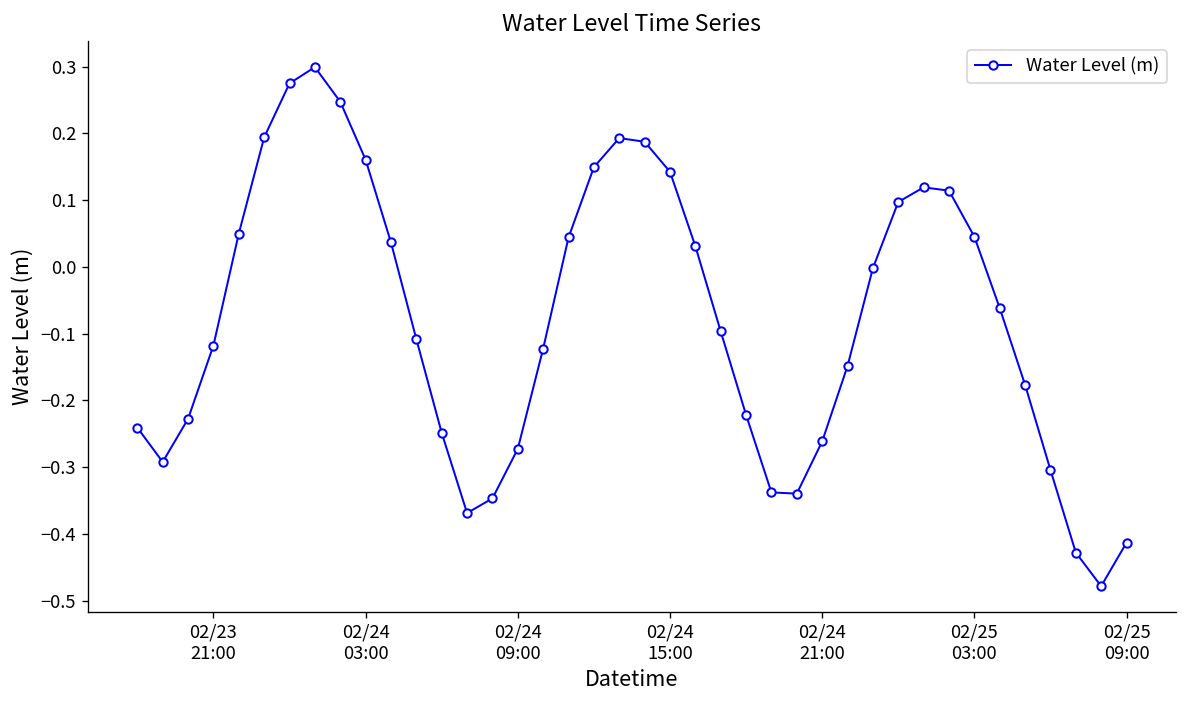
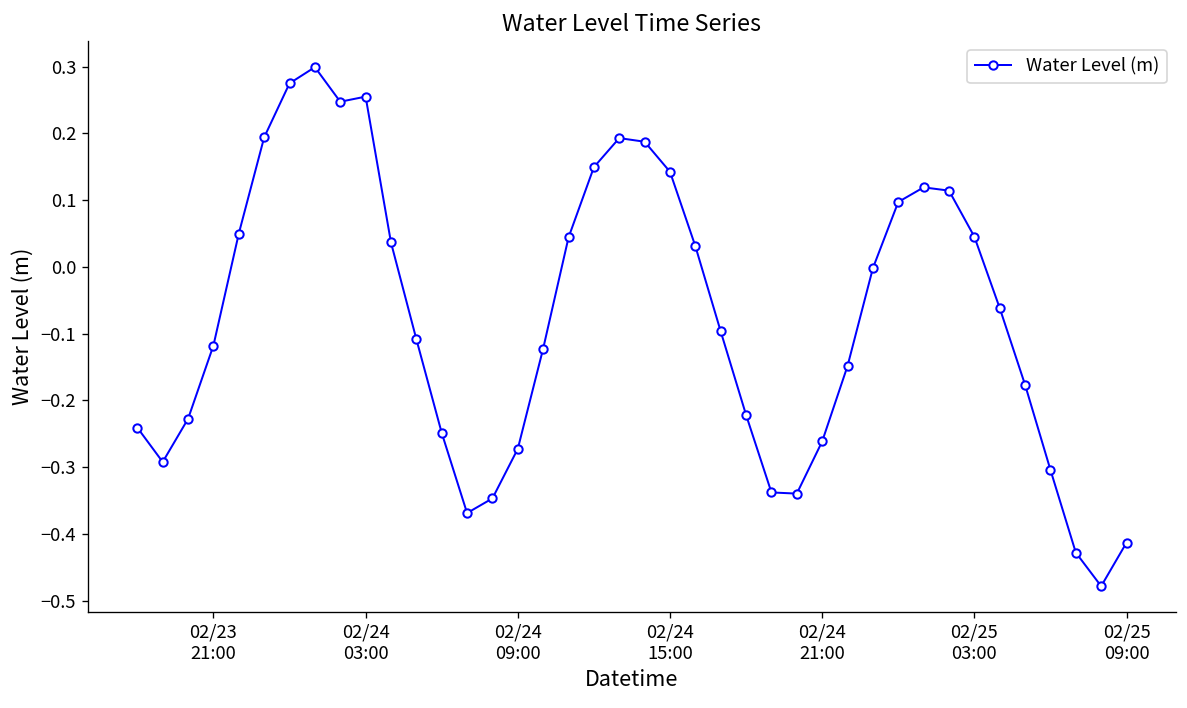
02/24 03:00: 0.16 -> 0.26
